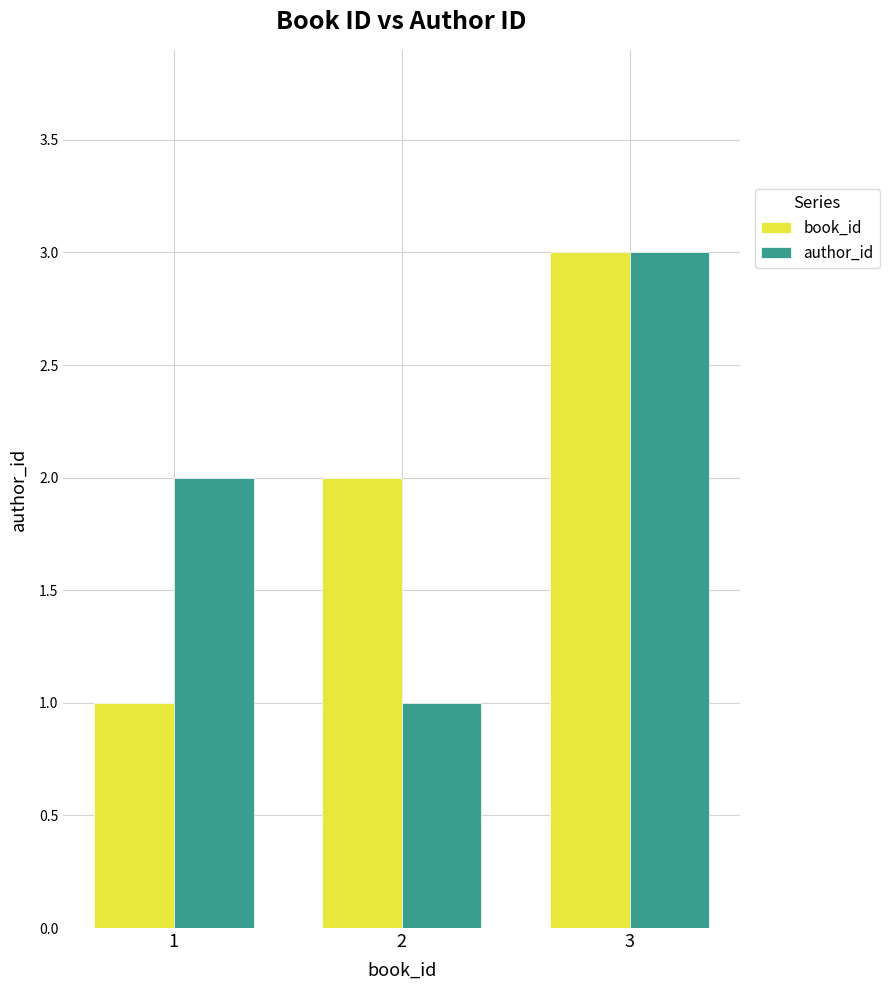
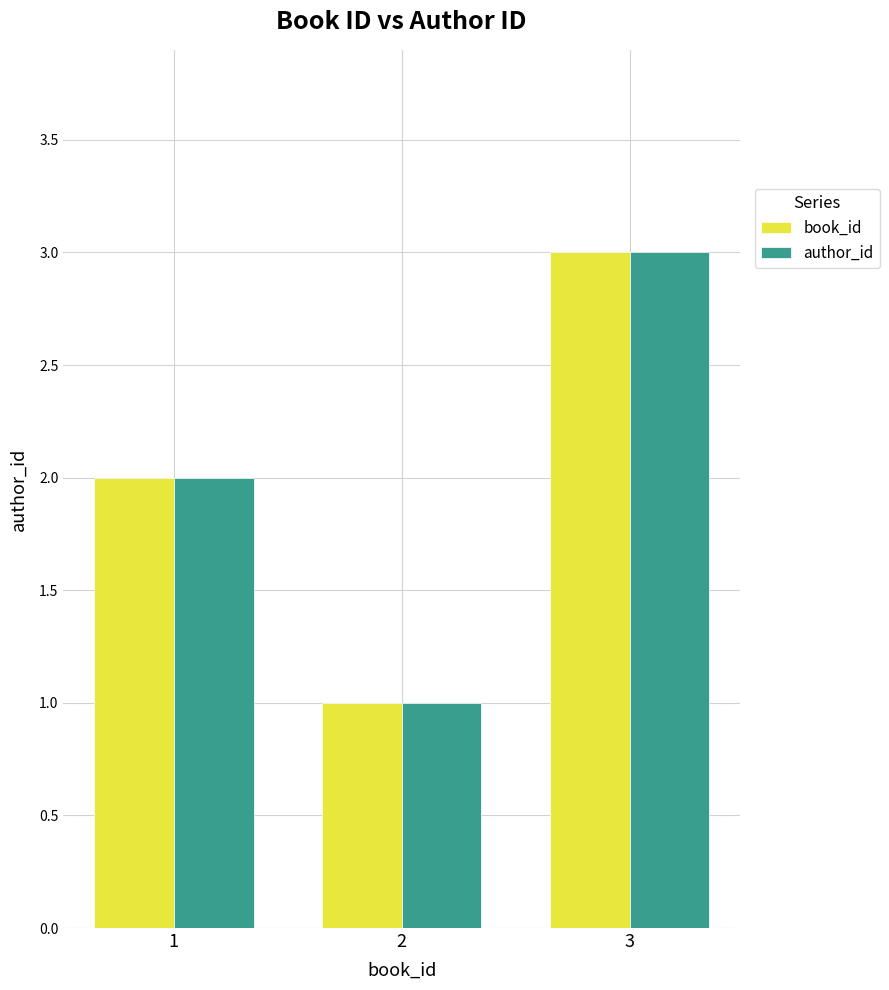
book_id, 1: 1 -> 2
book_id, 2: 2 -> 1
